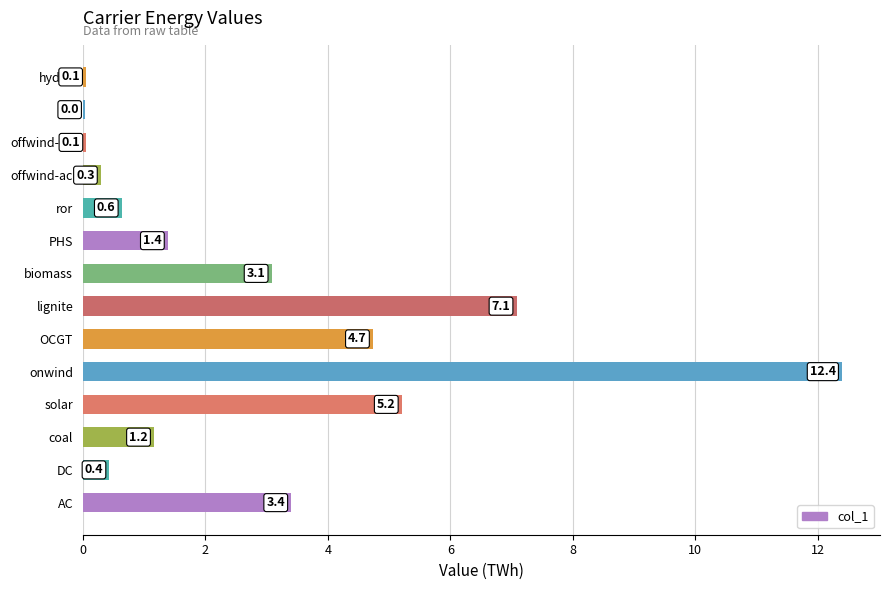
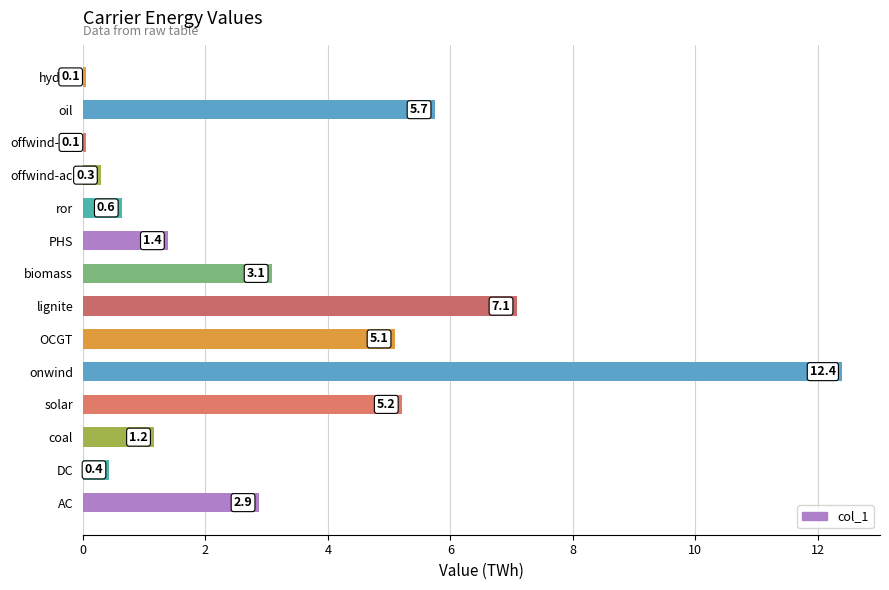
oil: 0.0 -> 5.7
OCGT: 4.7 -> 5.1
AC: 3.4 -> 2.9
